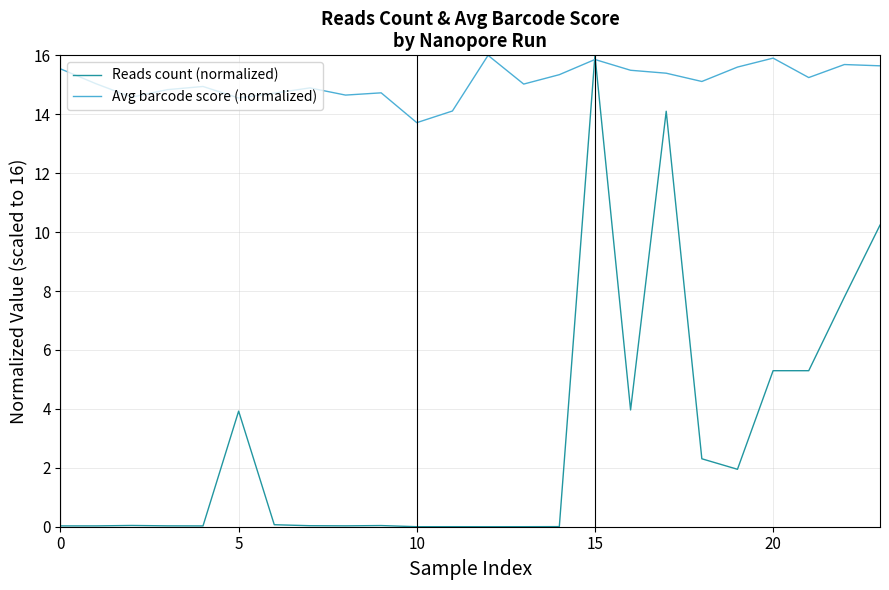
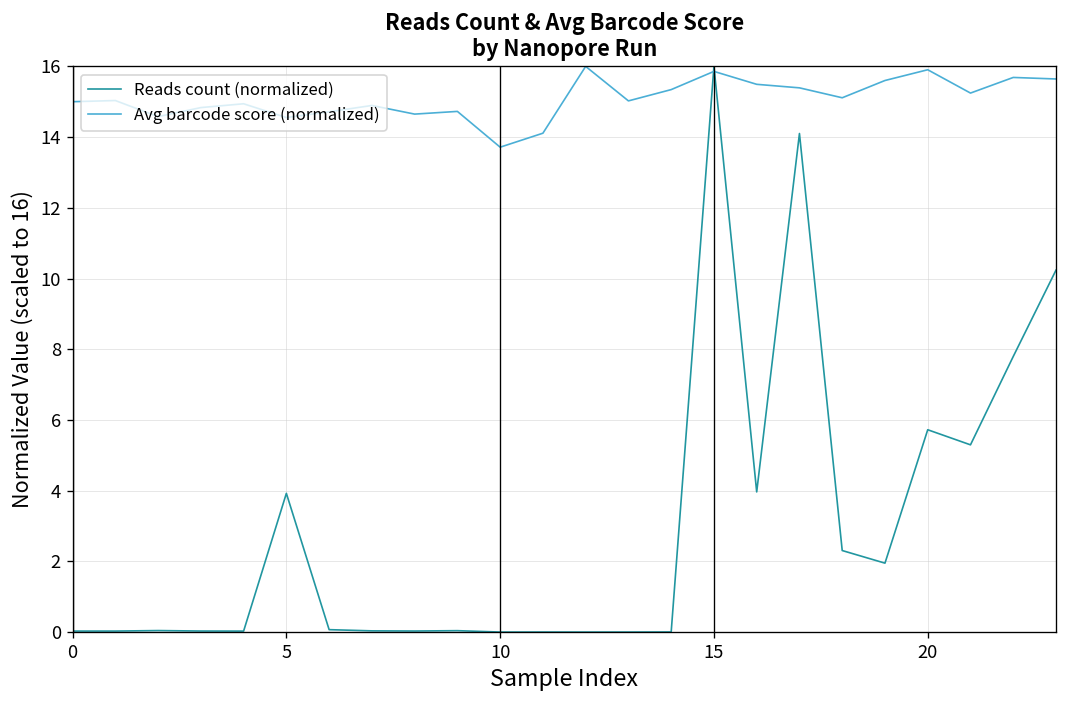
Avg barcode score (normalized), 0: 15.5 -> 15.0
Reads count (normalized), 20: 5.3 -> 5.7
